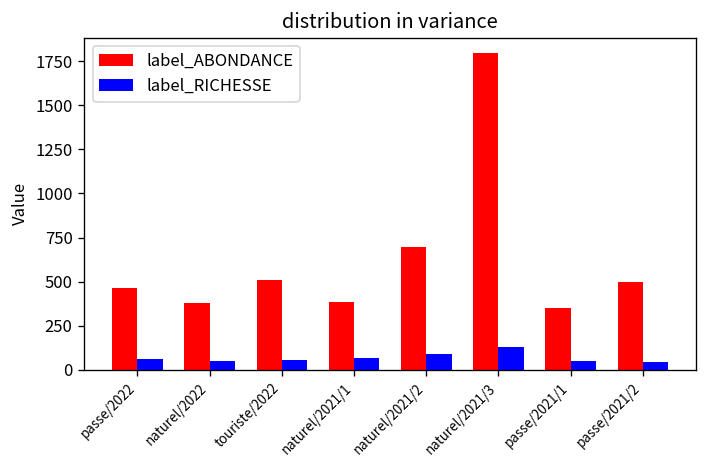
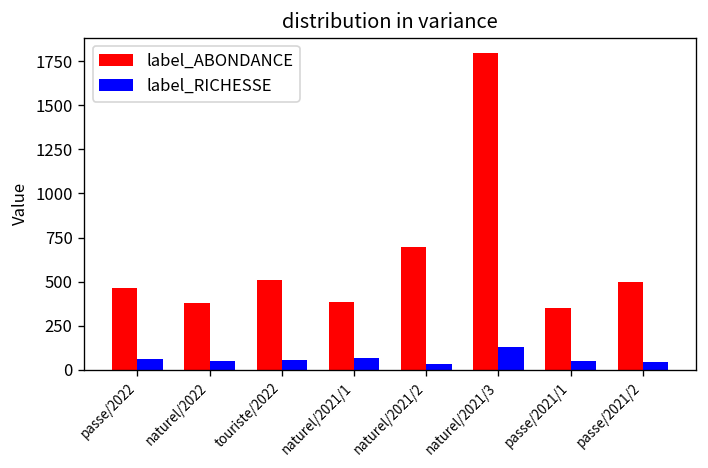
label_RICHESSE, naturel/2021/2: 90 -> 30
